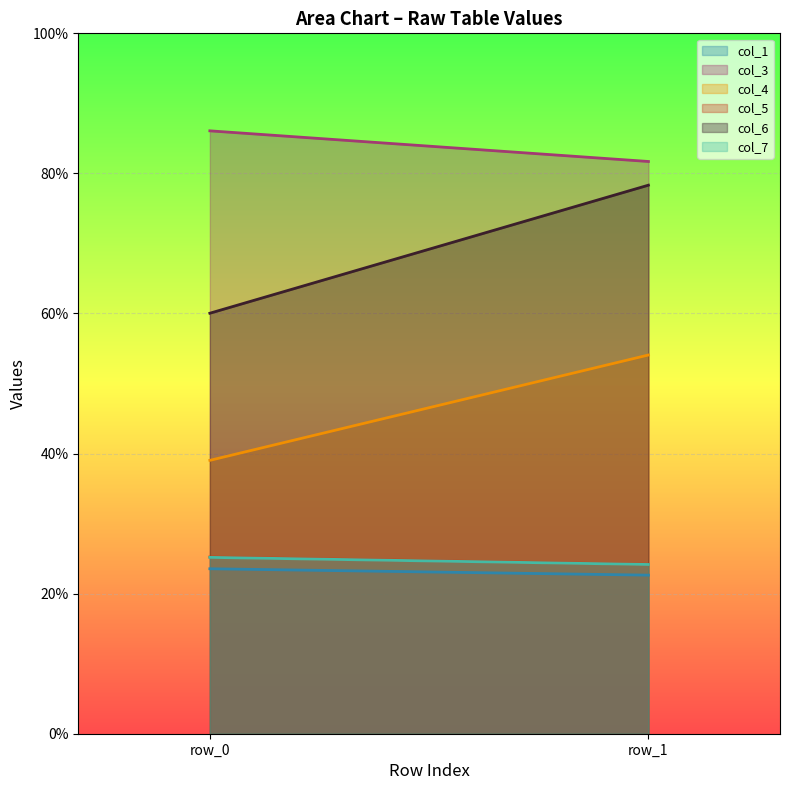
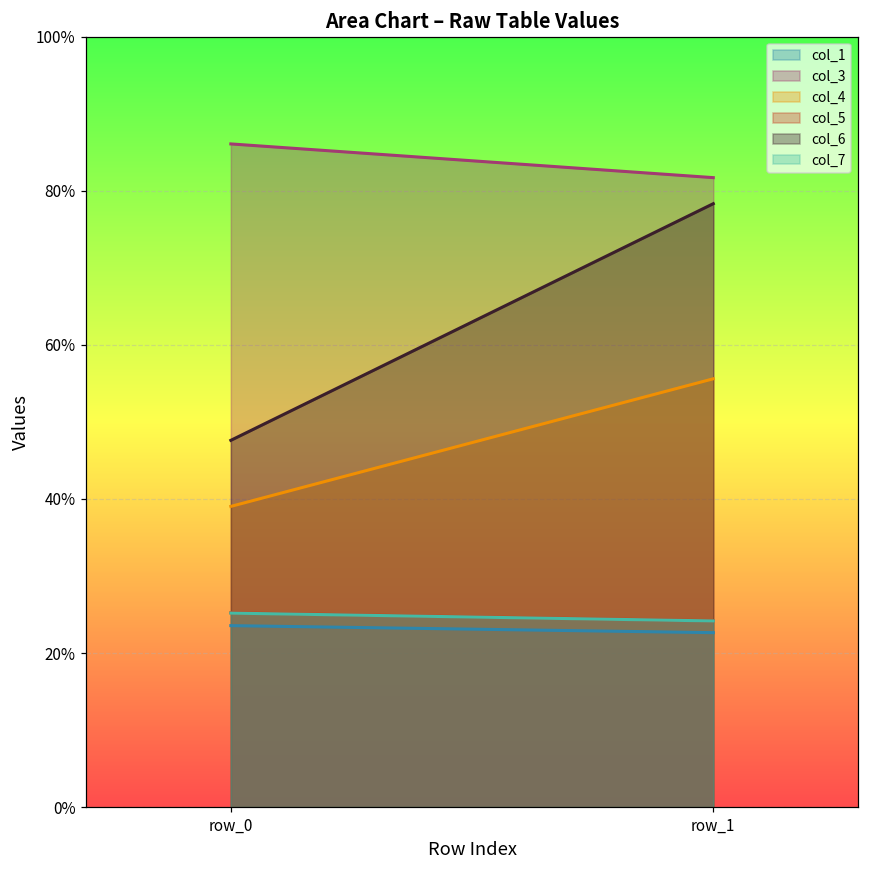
col_6, row_0: 60% -> 48%
col_4, row_1: 54% -> 56%
